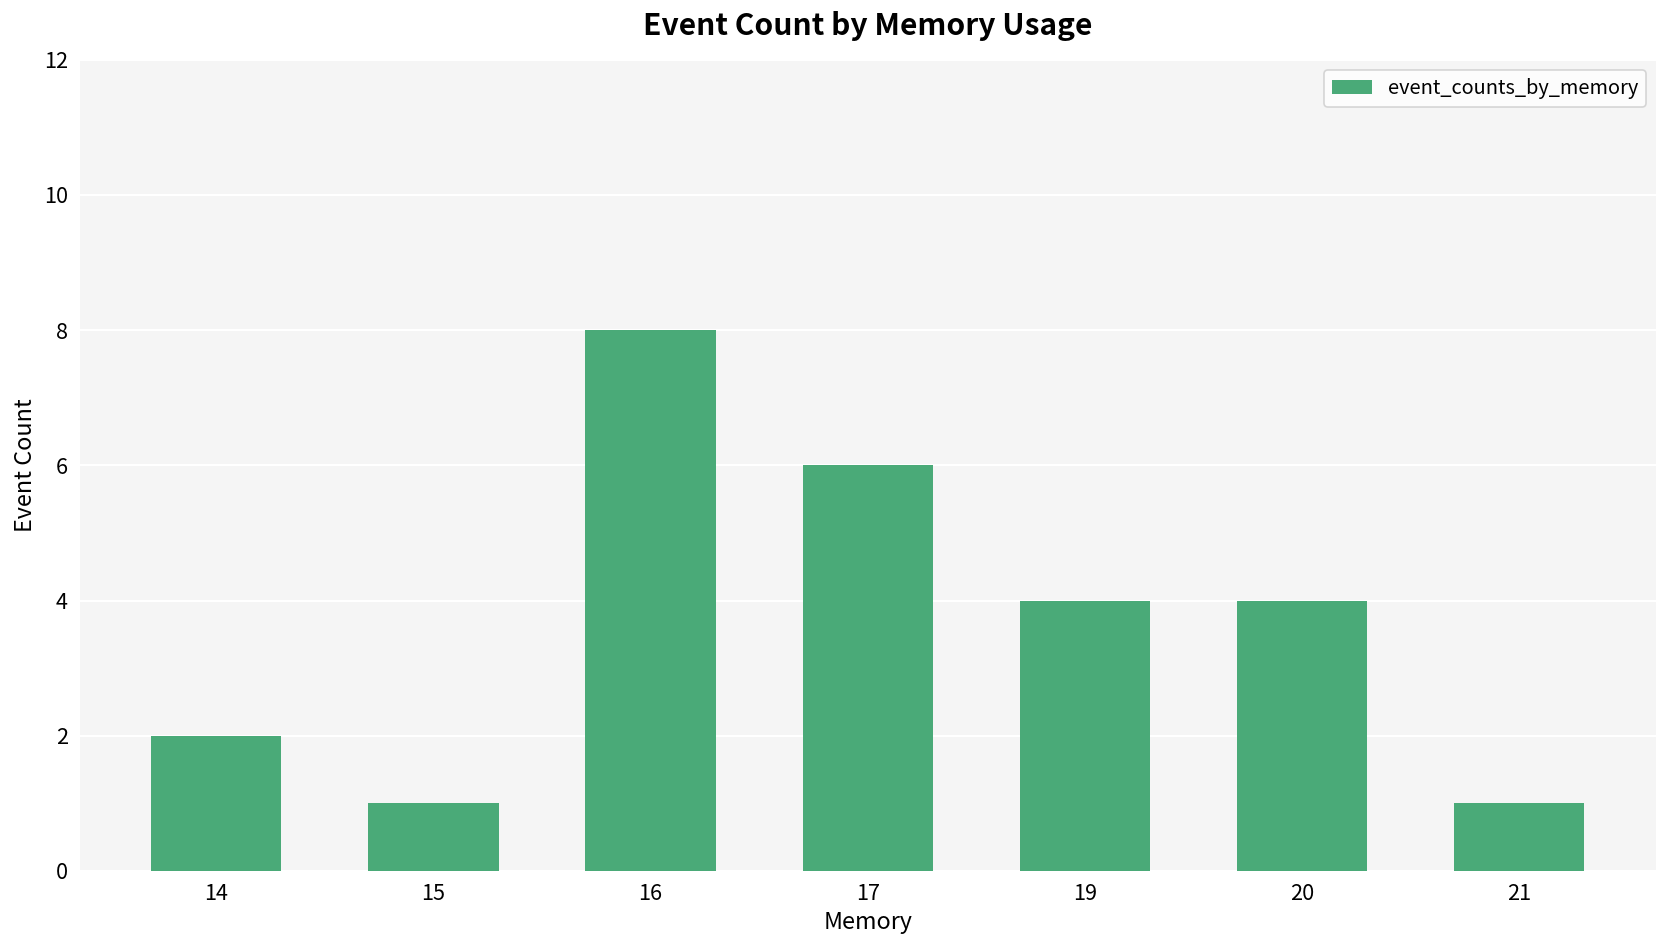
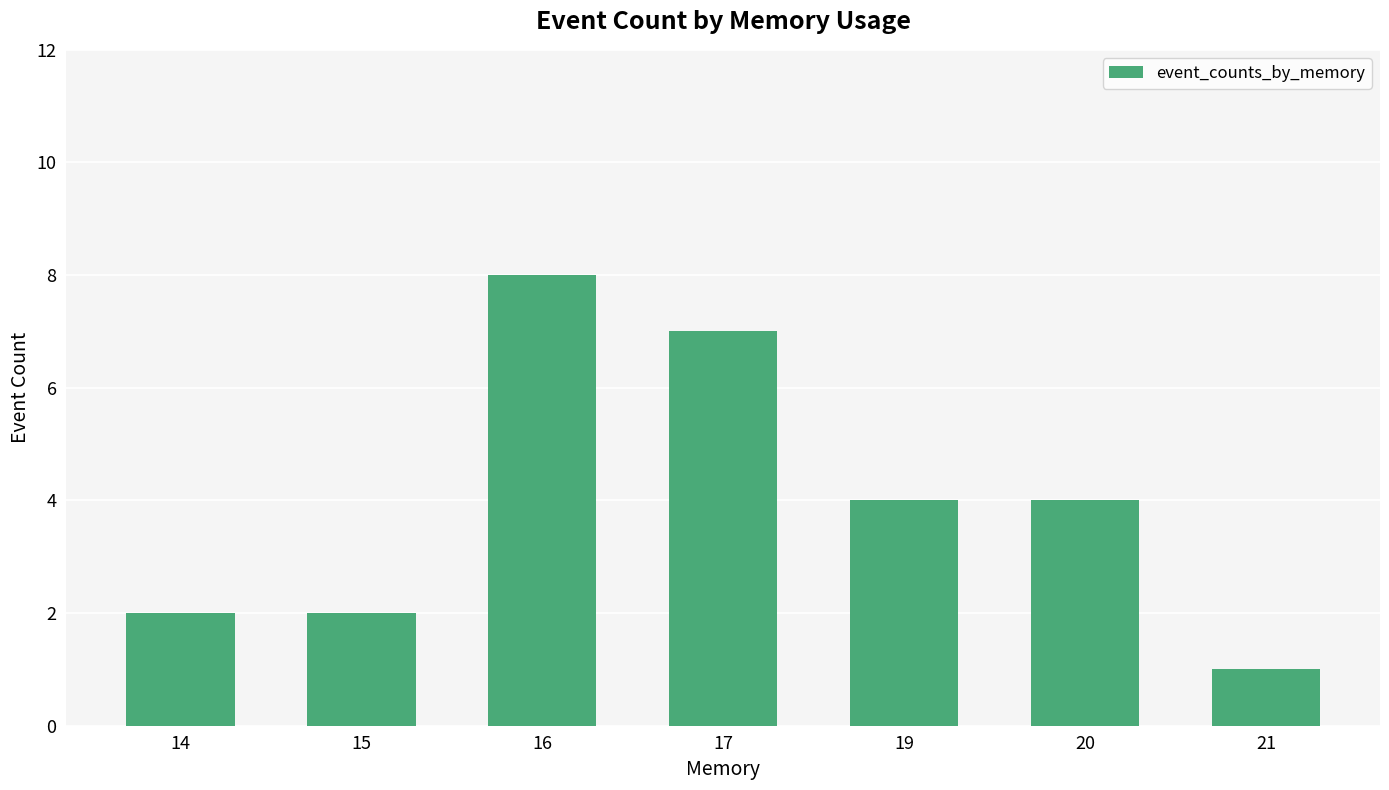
15: 1 -> 2
17: 6 -> 7
